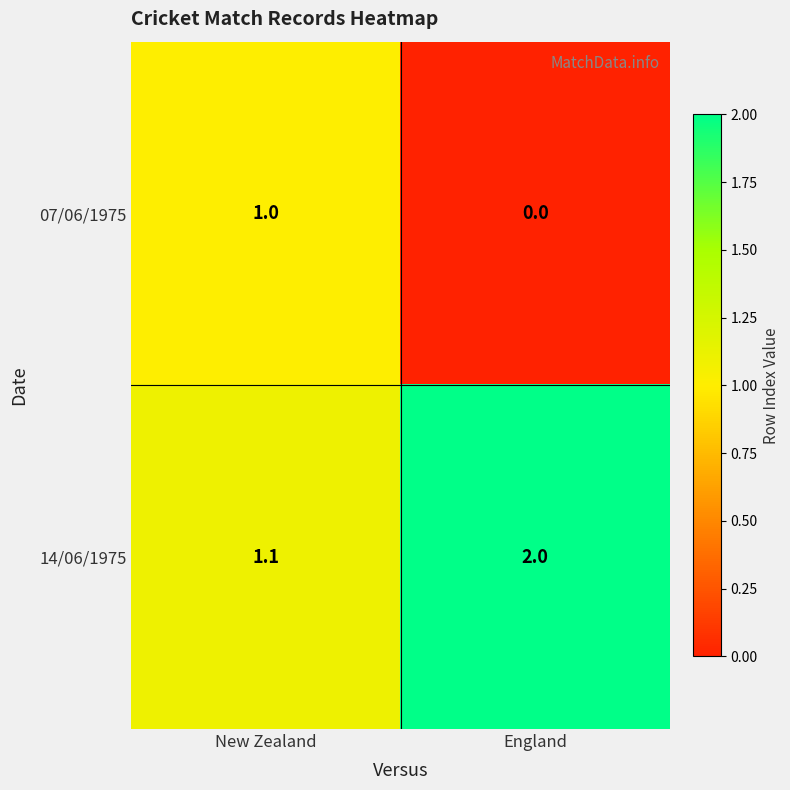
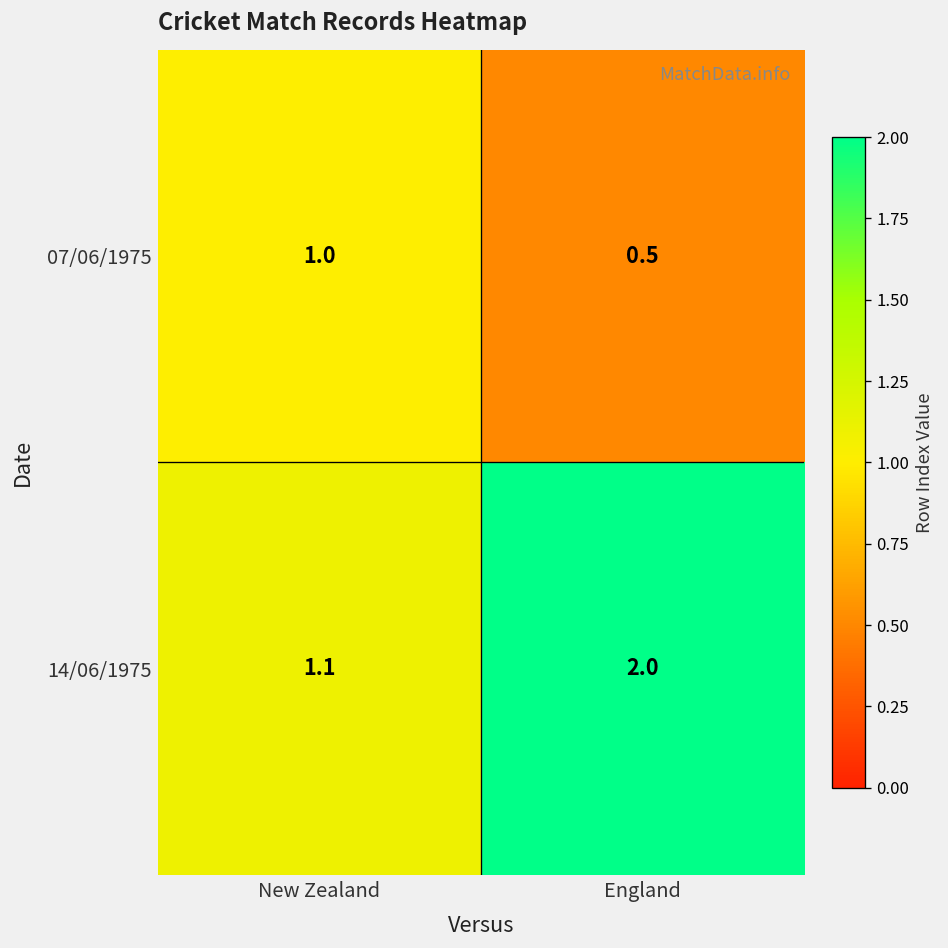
07/06/1975, England: 0.0 -> 0.5
